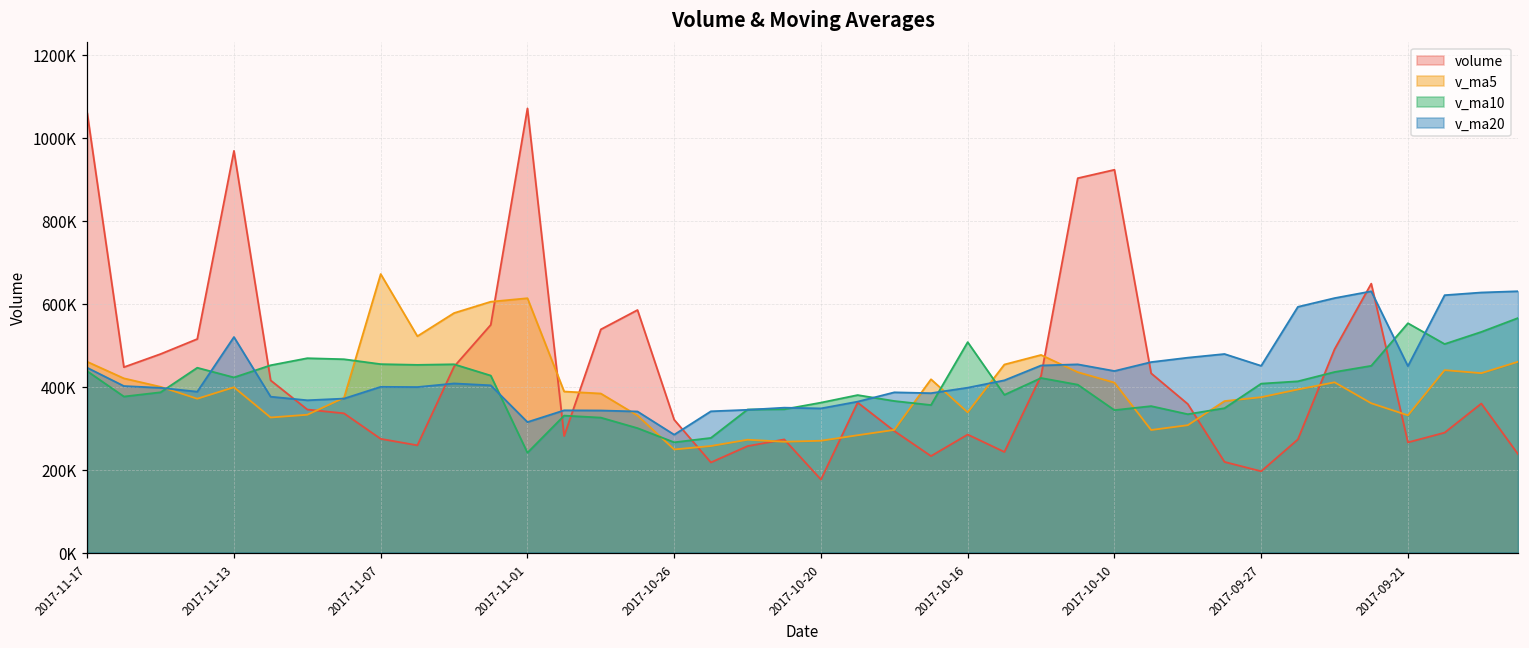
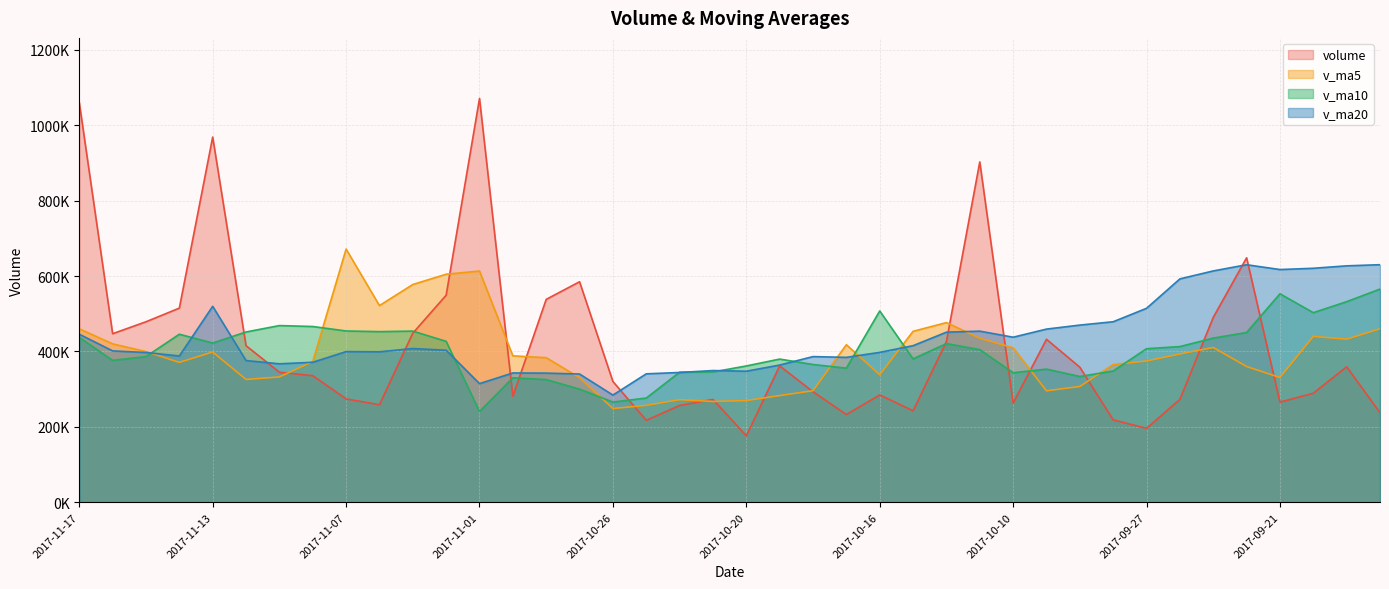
volume, 2017-10-10: 920000 -> 260000
v_ma20, 2017-09-27: 450000 -> 510000
v_ma20, 2017-09-21: 450000 -> 620000
